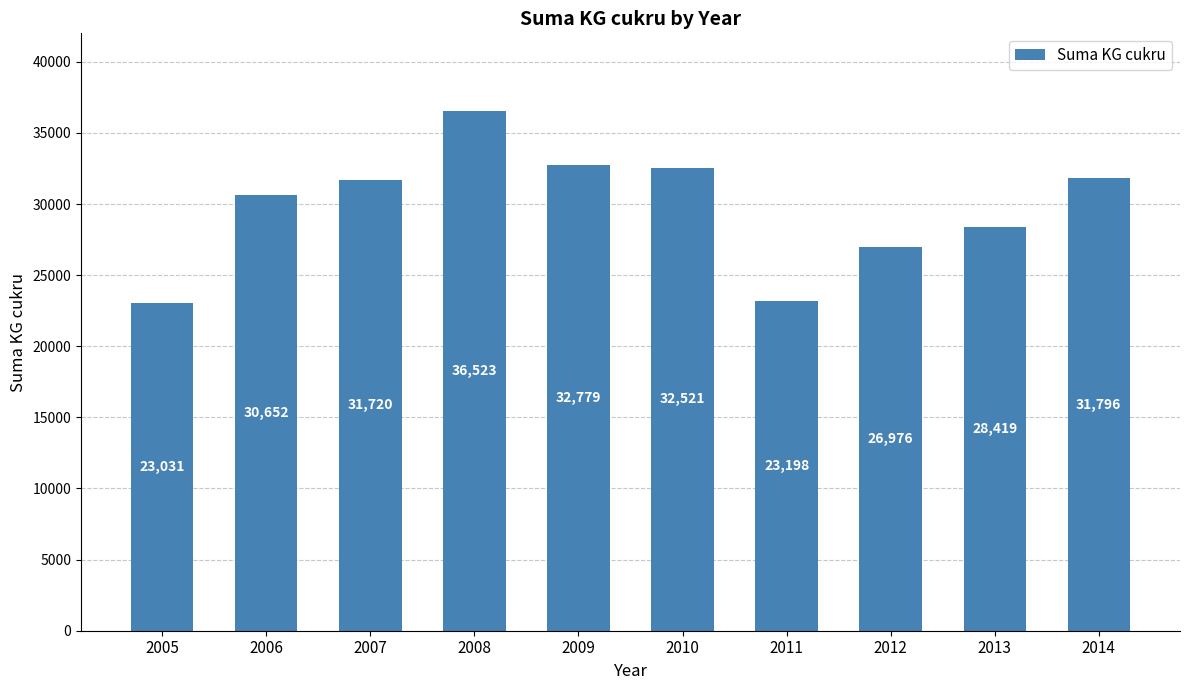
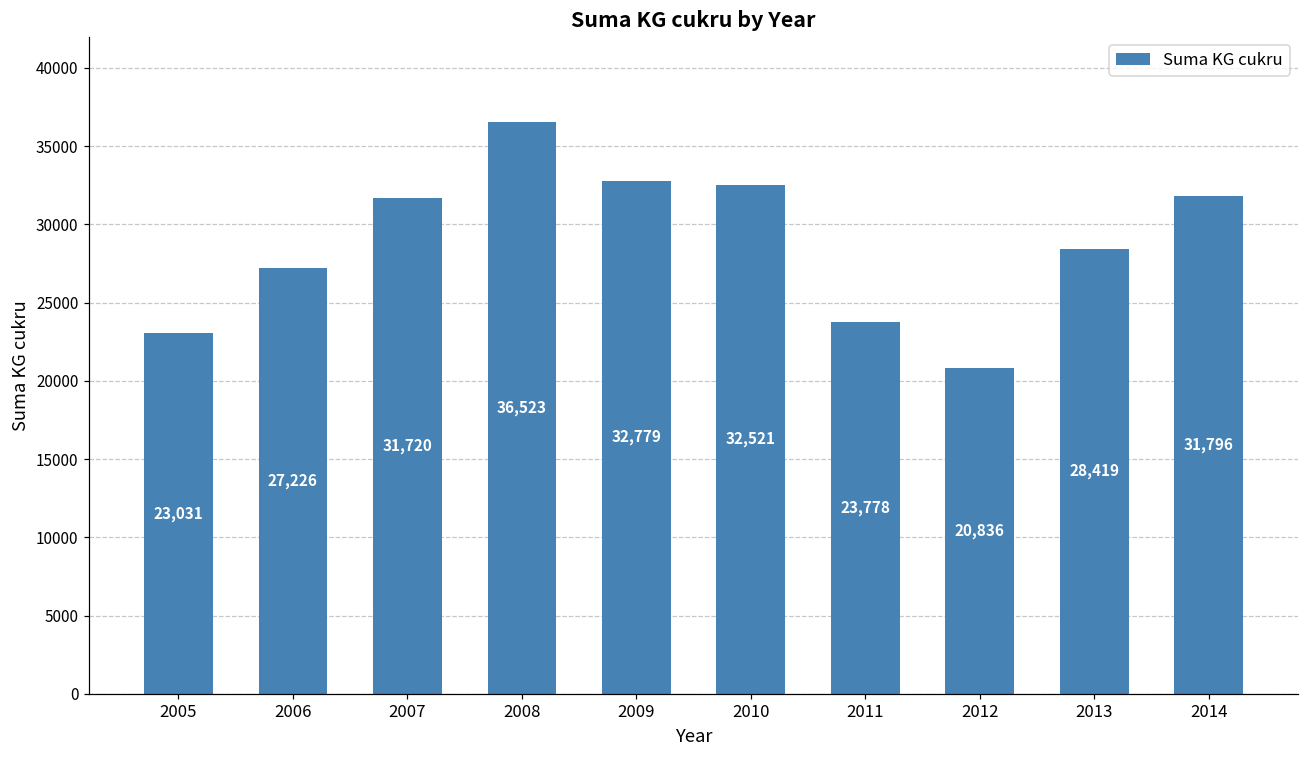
2006: 30,652 -> 27,226
2011: 23,198 -> 23,778
2012: 26,976 -> 20,836
